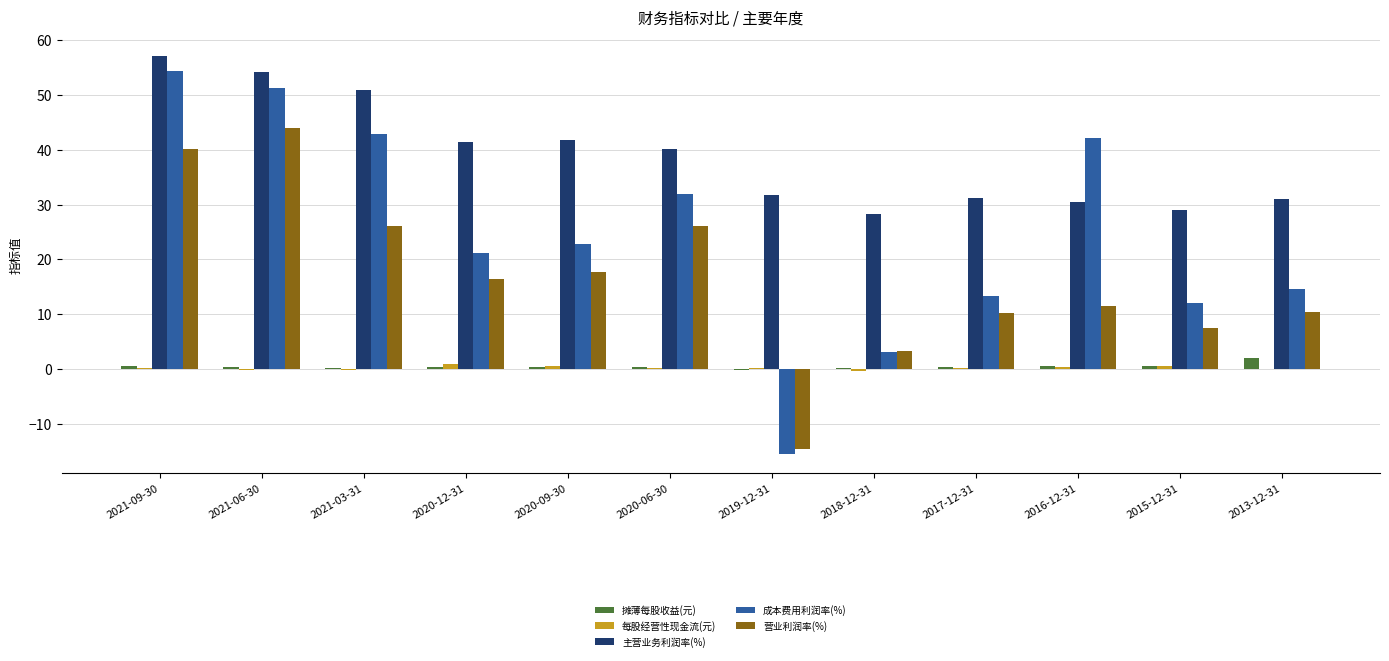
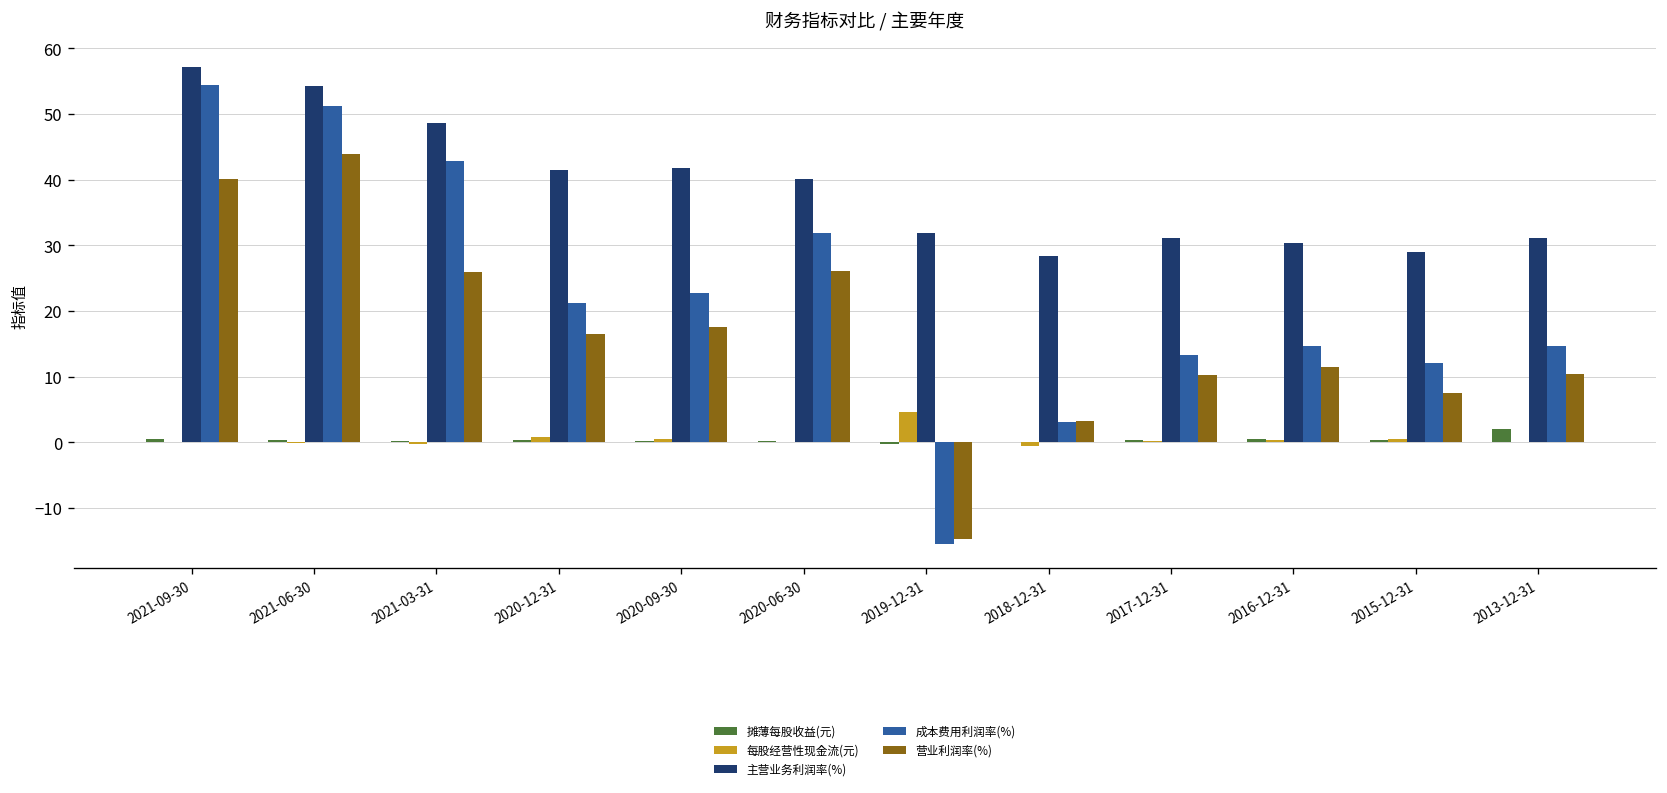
主营业务利润率(%), 2021-03-31: 51 -> 49
每股经营性现金流(元), 2019-12-31: 0 -> 5
成本费用利润率(%), 2016-12-31: 42 -> 15
